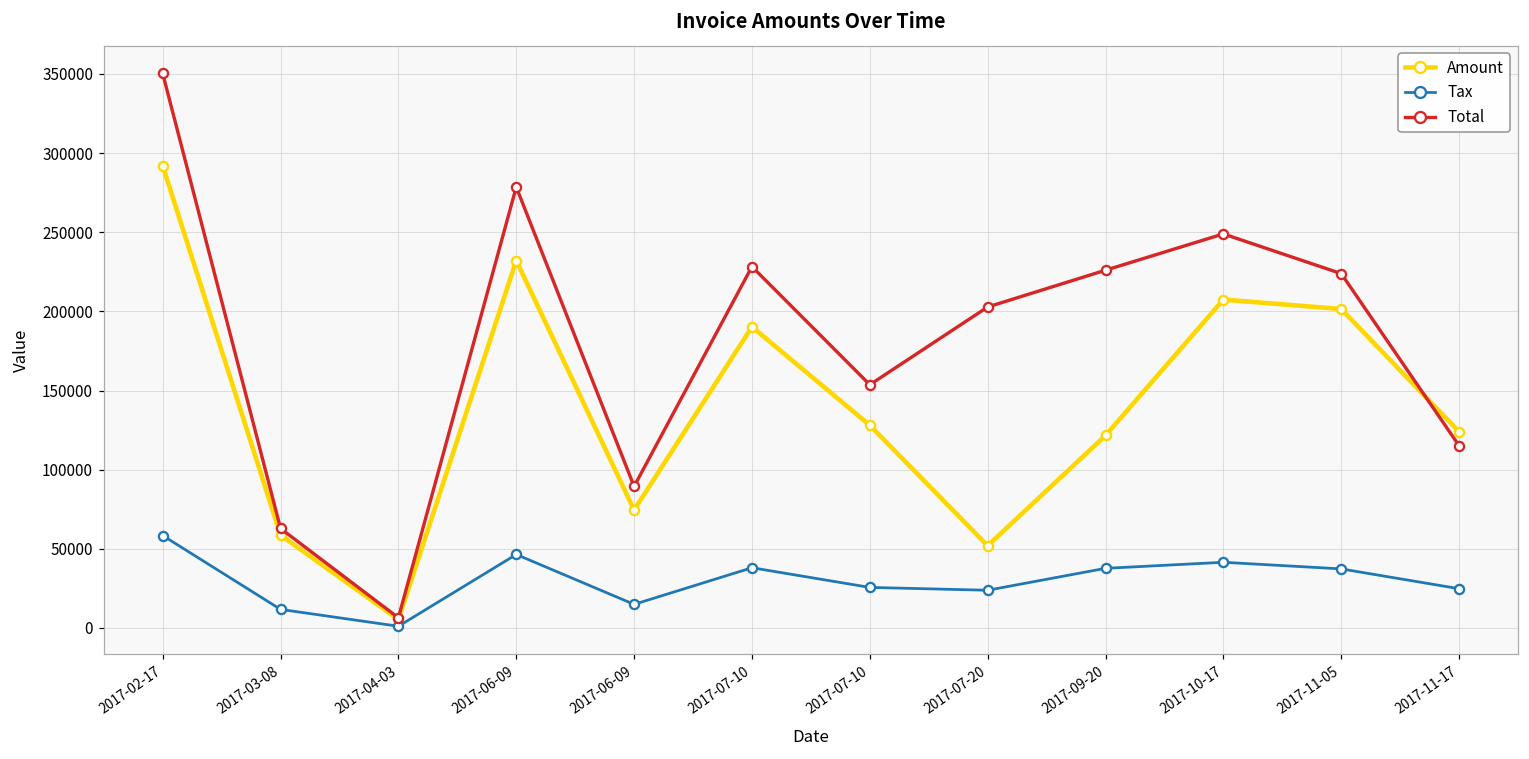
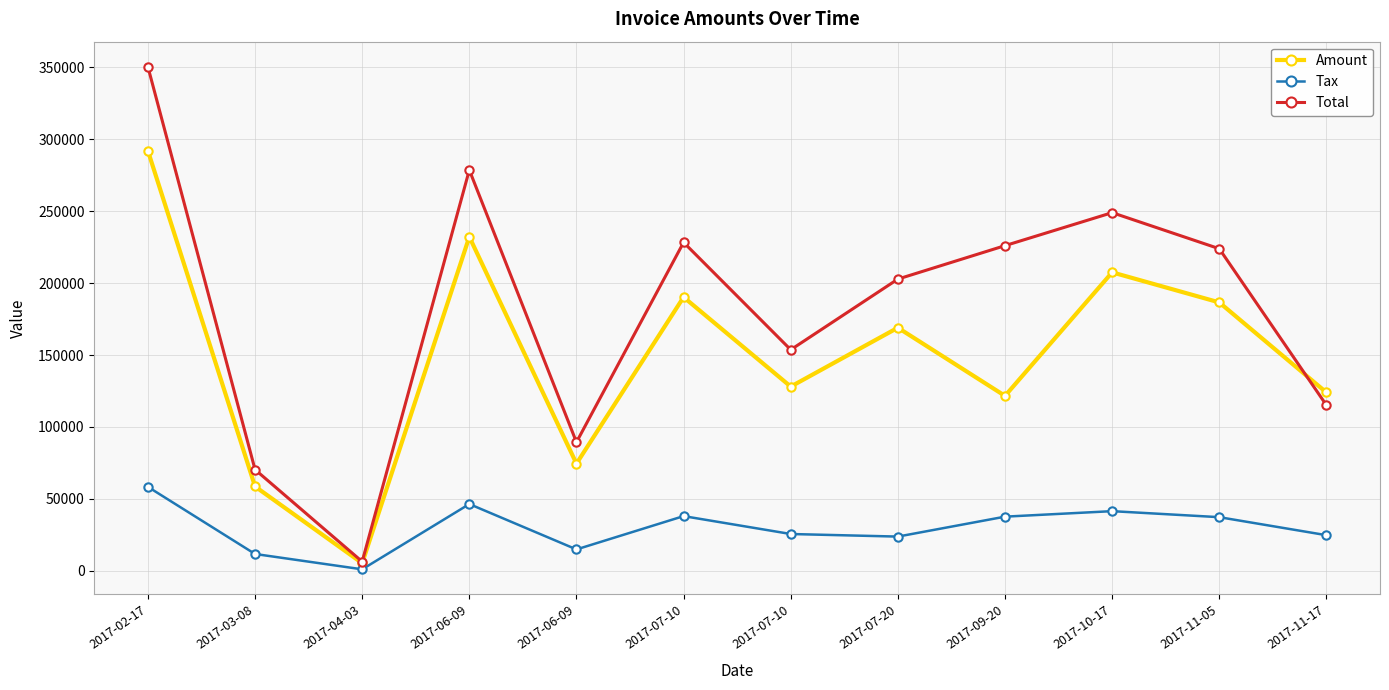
Total, 2017-03-08: 63000 -> 70000
Amount, 2017-07-20: 52000 -> 169000
Amount, 2017-11-05: 201000 -> 187000
